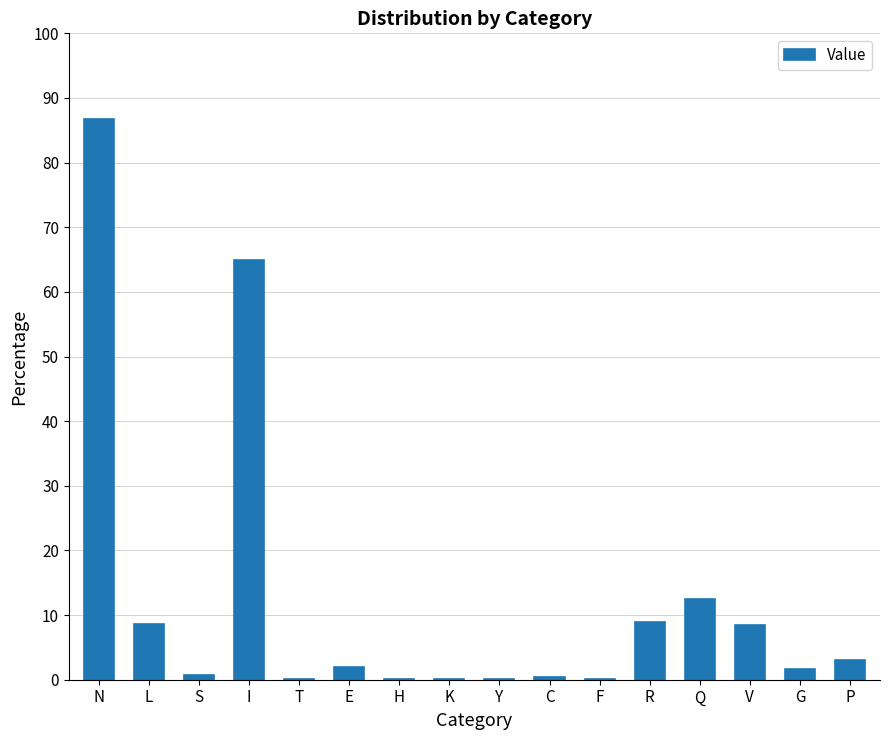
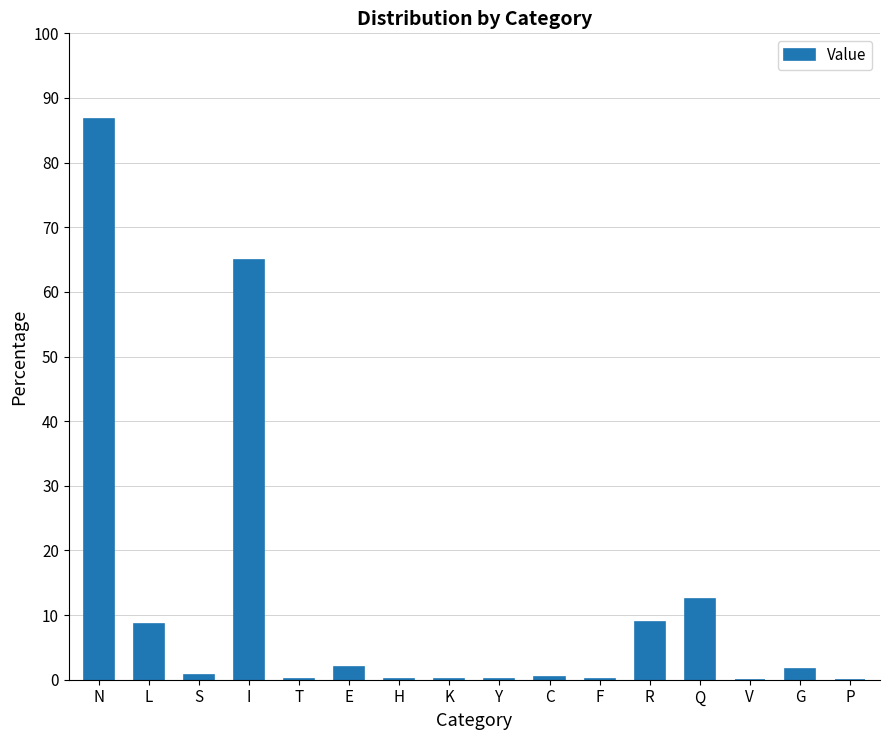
V: 8 -> 0
P: 3 -> 0
